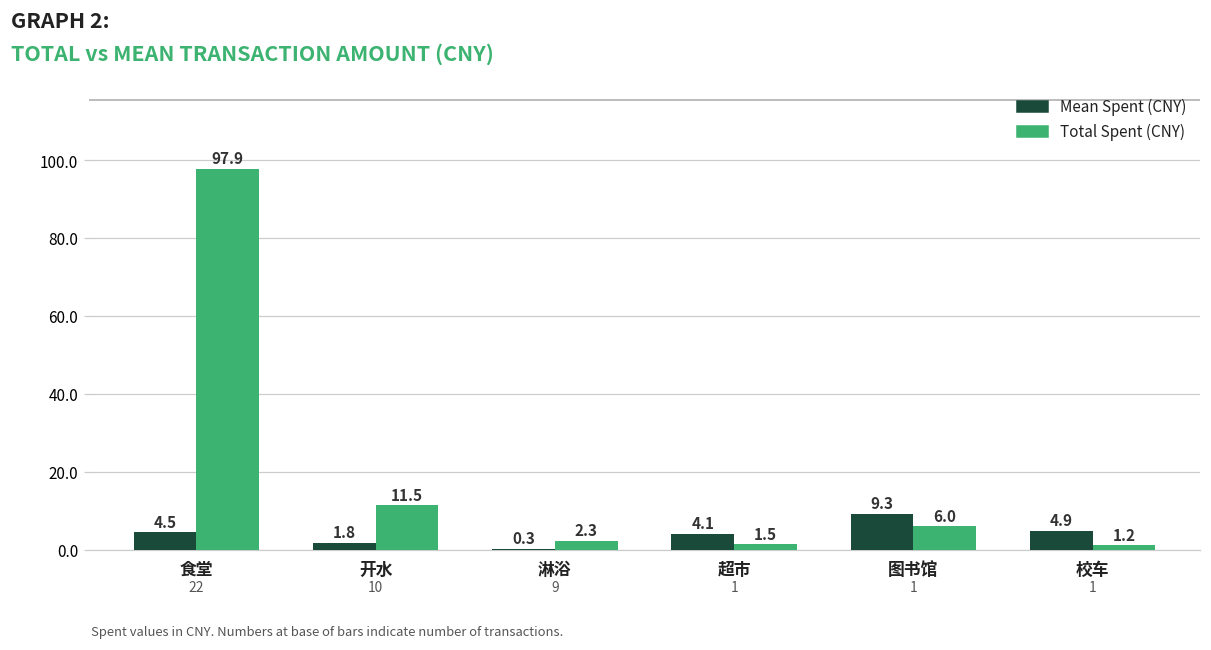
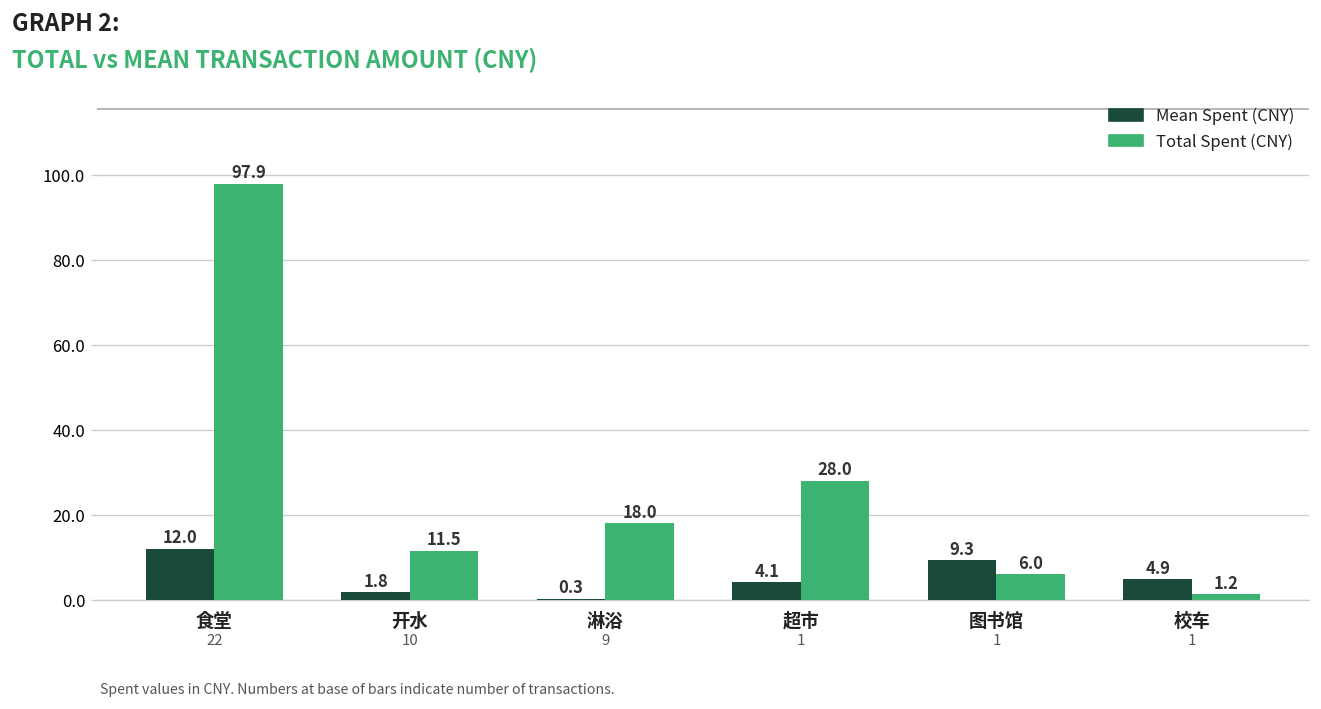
Mean Spent (CNY), 食堂: 4.5 -> 12.0
Total Spent (CNY), 淋浴: 2.3 -> 18.0
Total Spent (CNY), 超市: 1.5 -> 28.0
